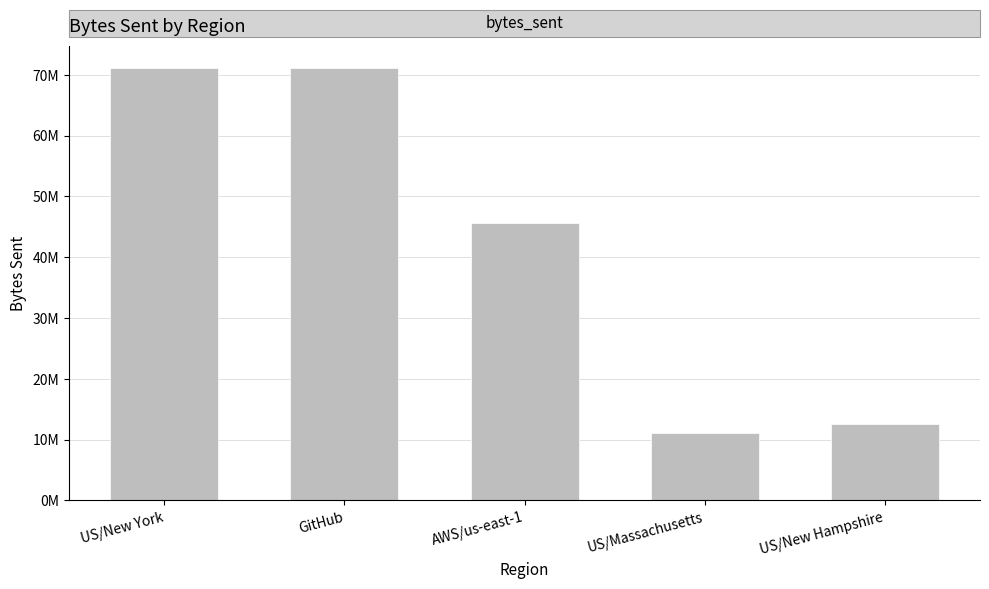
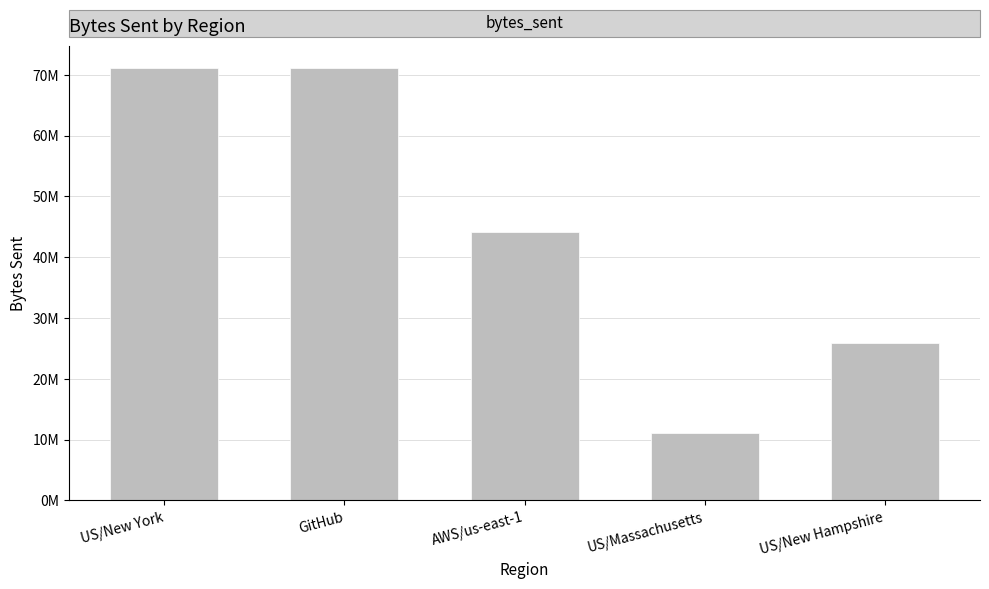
AWS/us-east-1: 46000000 -> 44000000
US/New Hampshire: 12000000 -> 26000000
